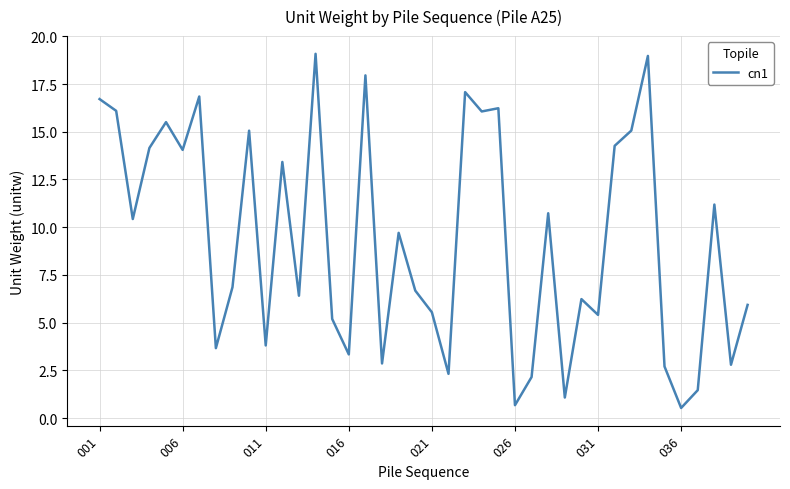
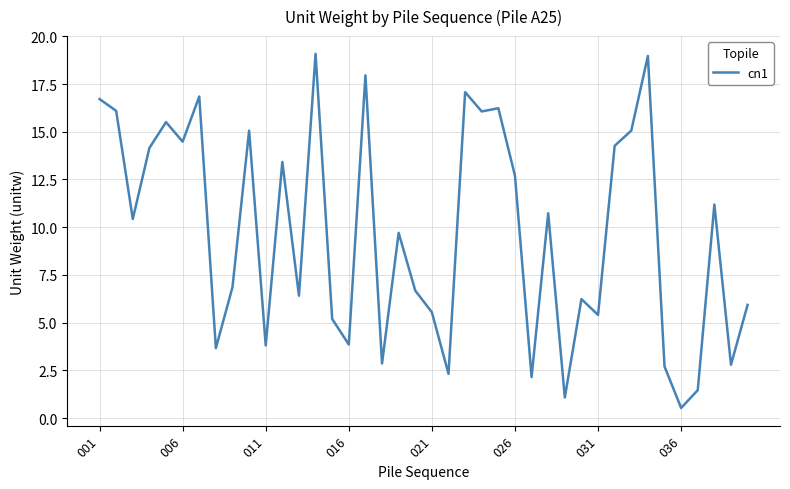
006: 14.0 -> 14.5
016: 3.3 -> 3.9
026: 0.7 -> 12.7
